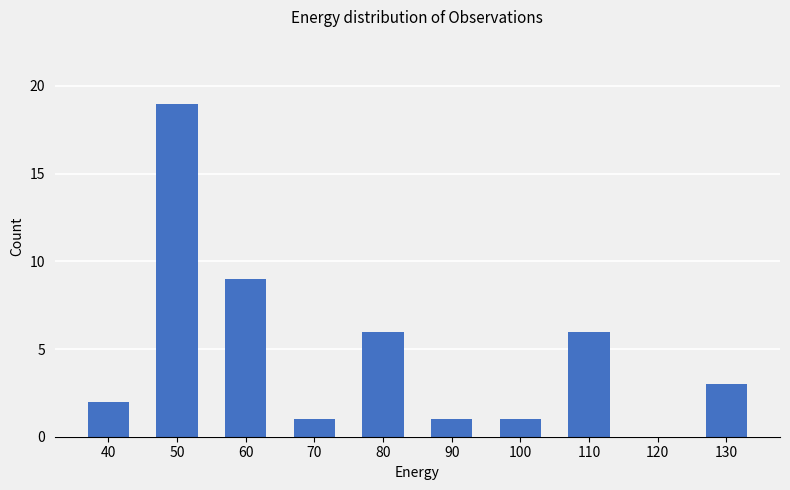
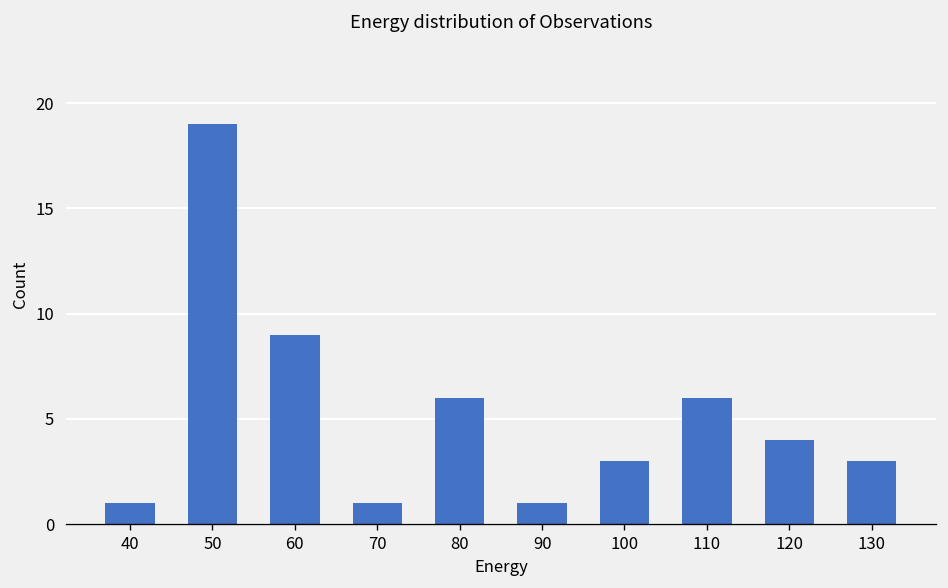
40: 2 -> 1
100: 1 -> 3
120: 0 -> 4
